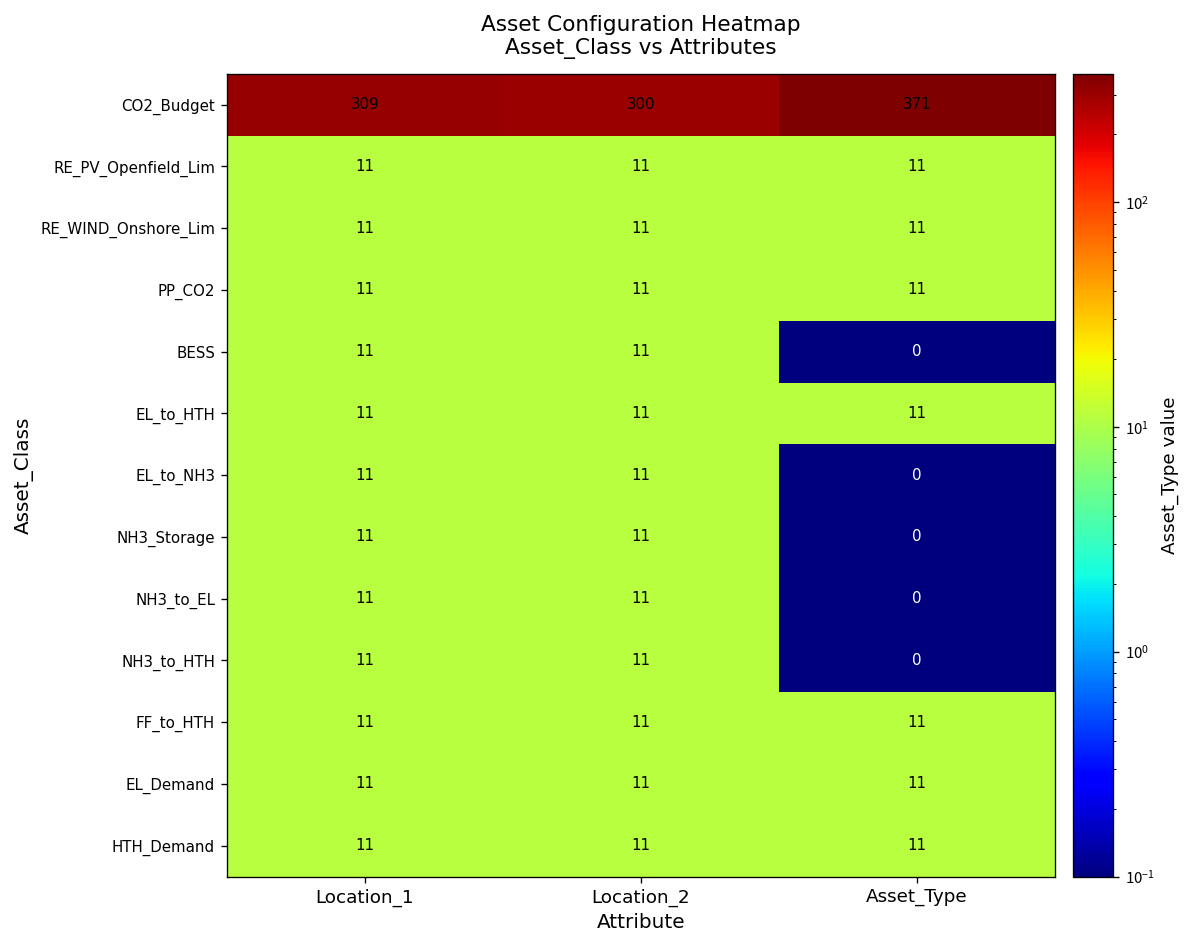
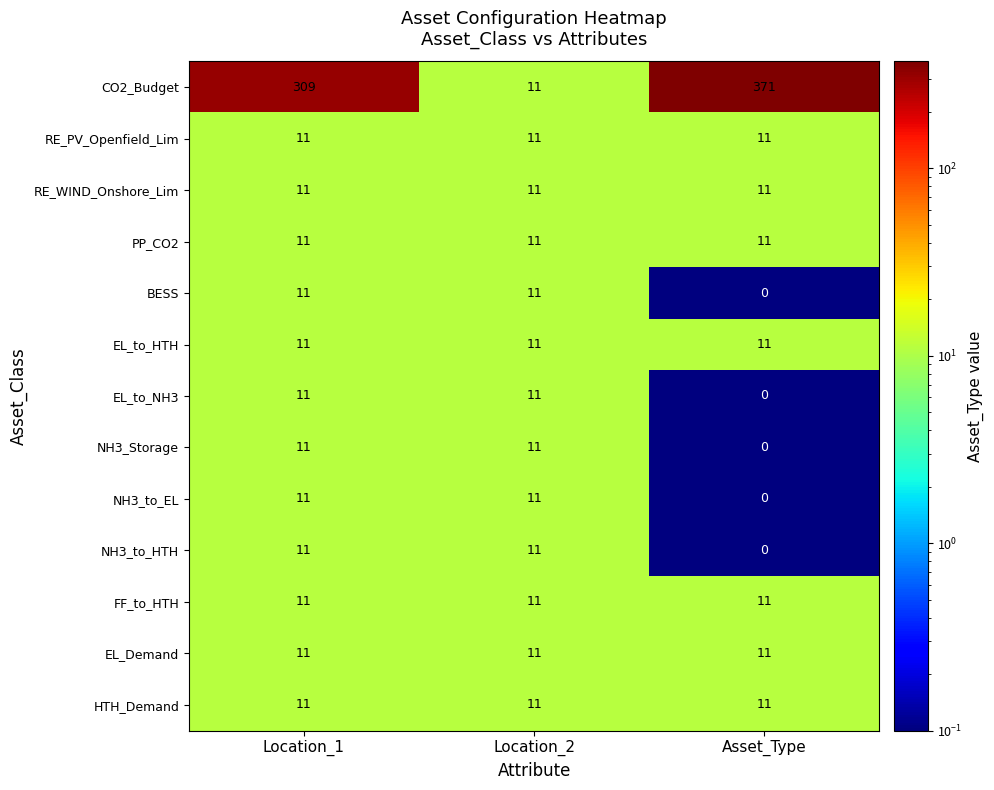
CO2_Budget, Location_2: 300 -> 11
